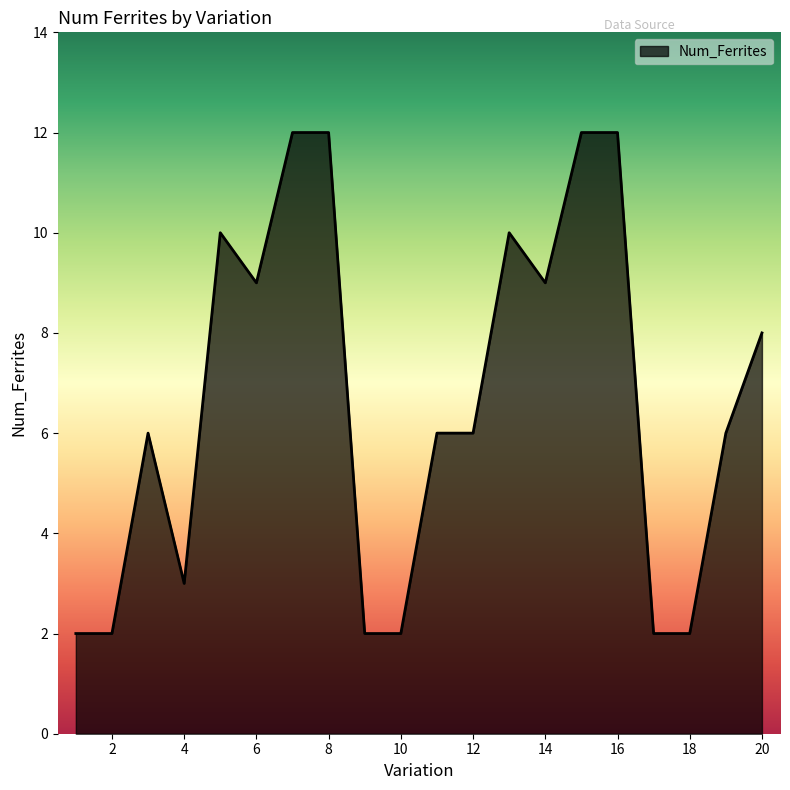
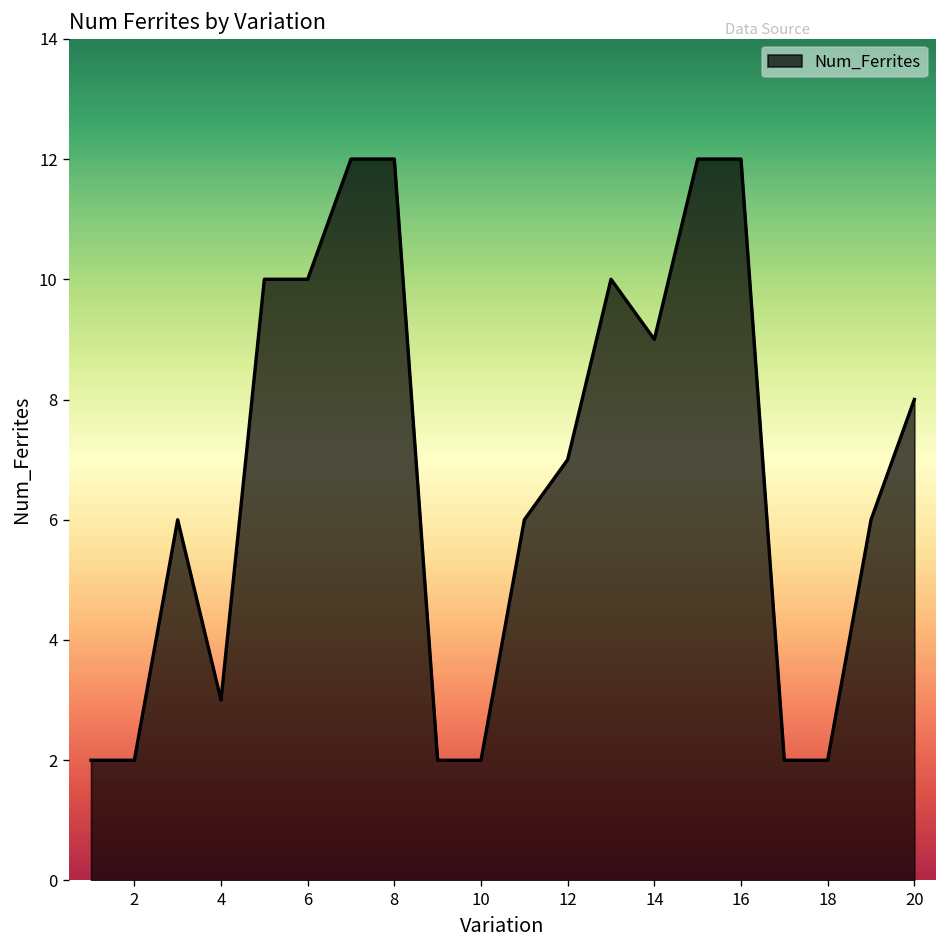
6: 9 -> 10
12: 6 -> 7
